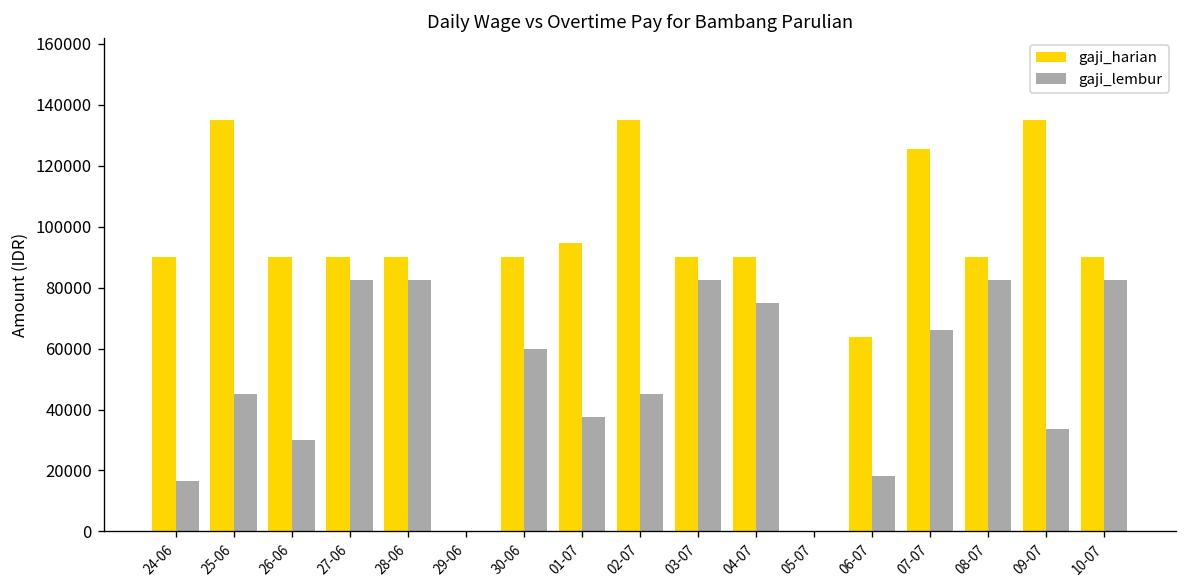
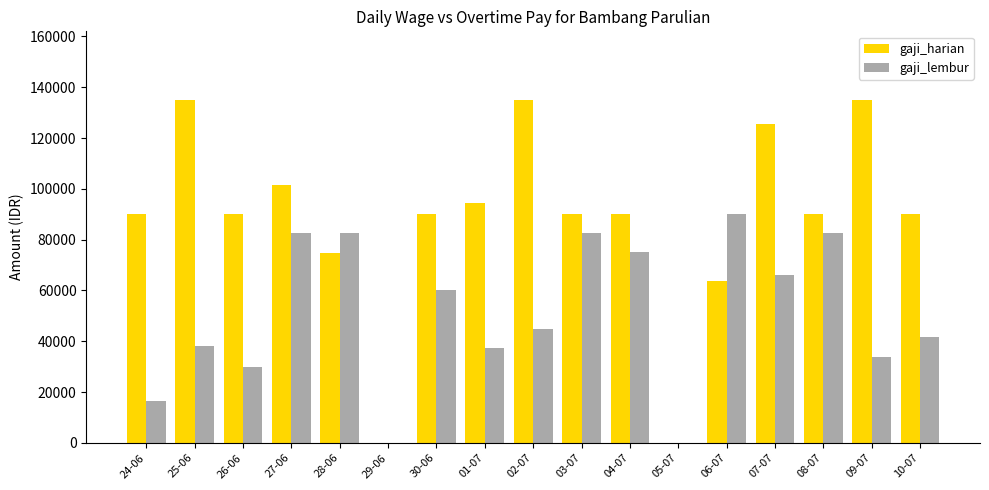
gaji_lembur, 25-06: 45000 -> 38000
gaji_harian, 27-06: 90000 -> 102000
gaji_harian, 28-06: 90000 -> 75000
gaji_lembur, 06-07: 18000 -> 90000
gaji_lembur, 10-07: 83000 -> 42000
